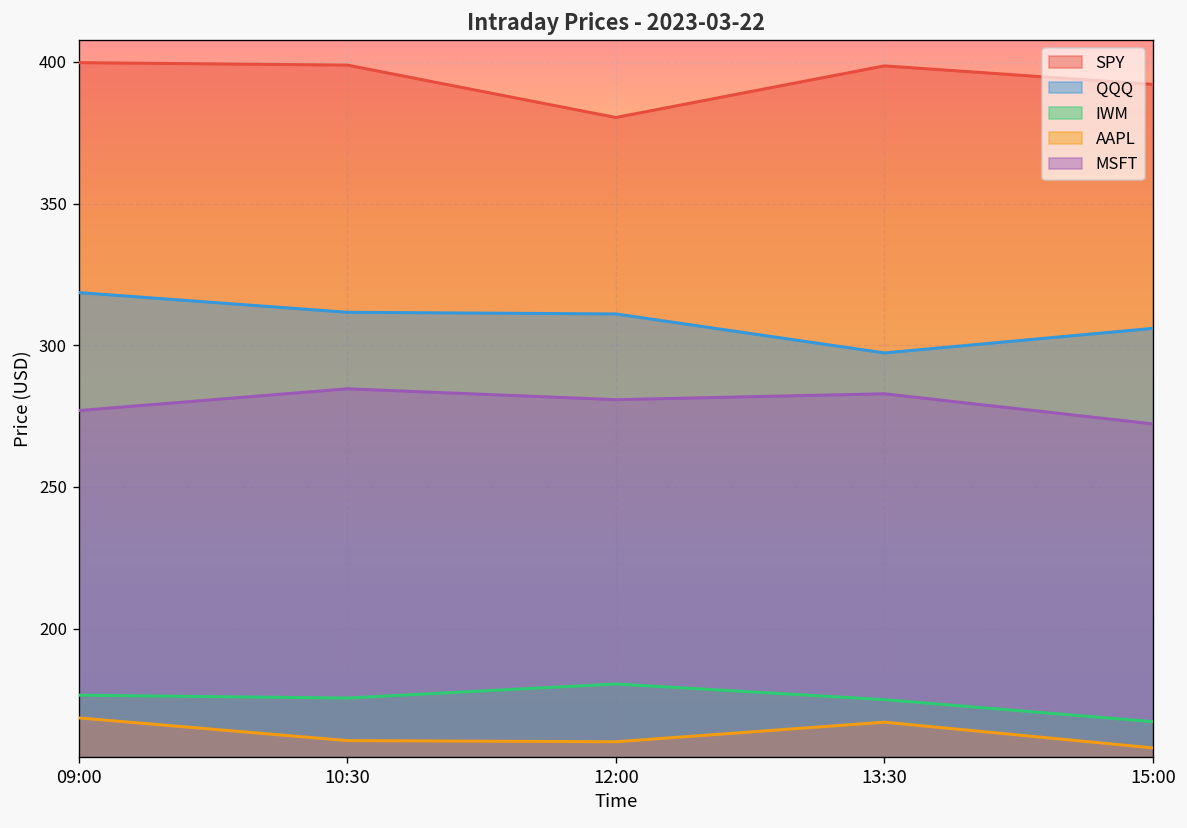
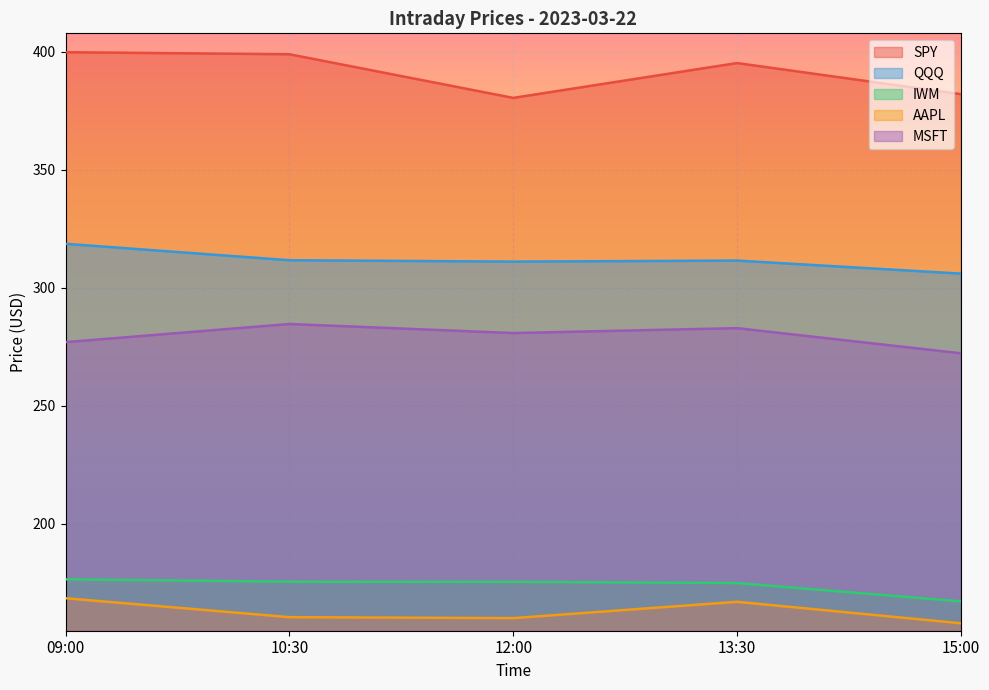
IWM, 12:00: 180 -> 175
SPY, 13:30: 399 -> 395
QQQ, 13:30: 297 -> 312
SPY, 15:00: 392 -> 382
